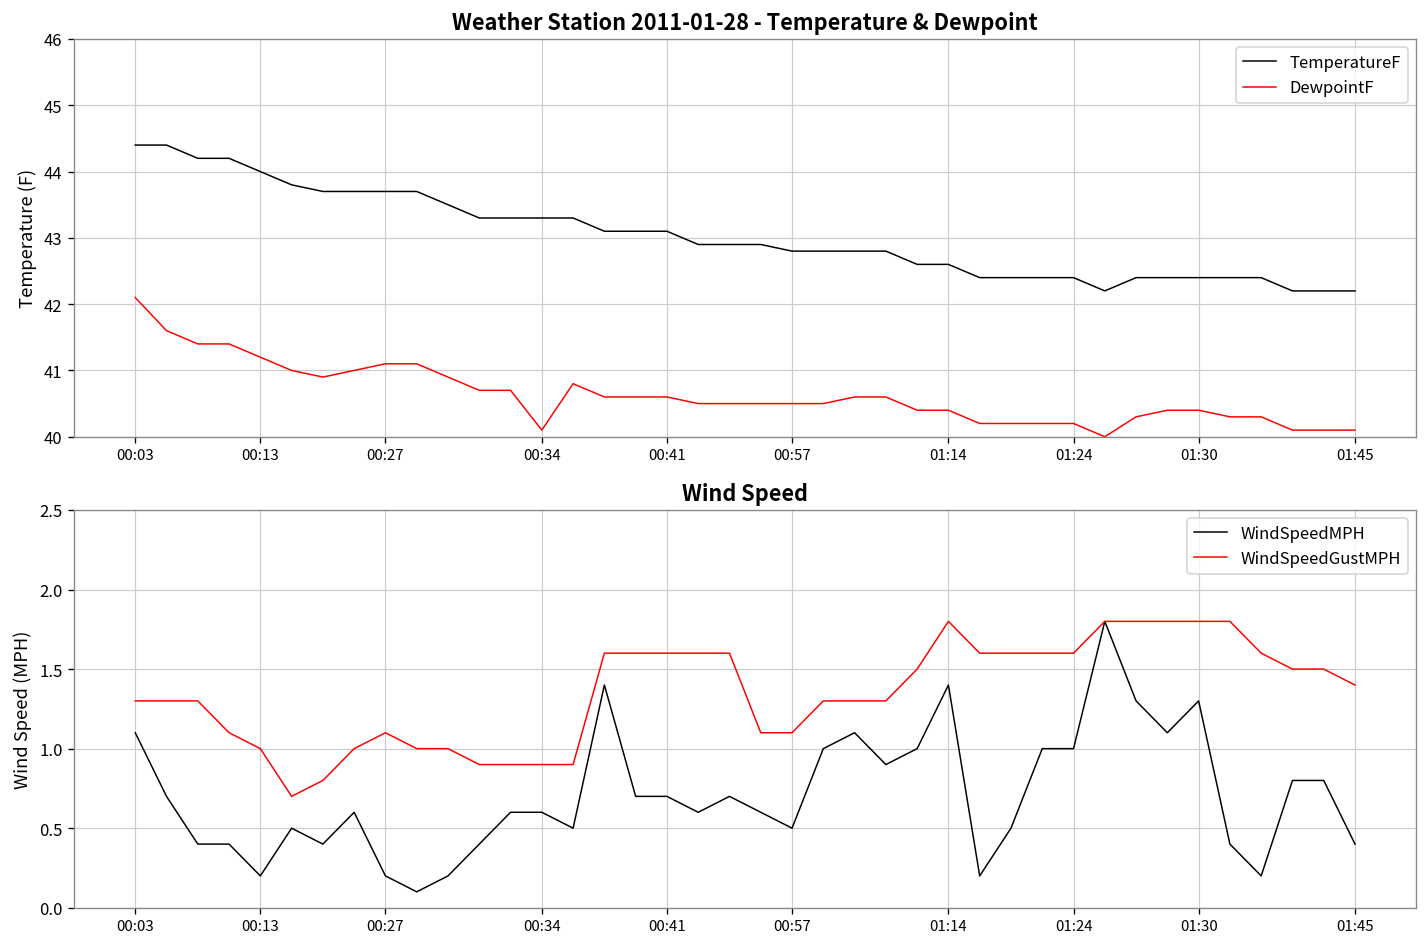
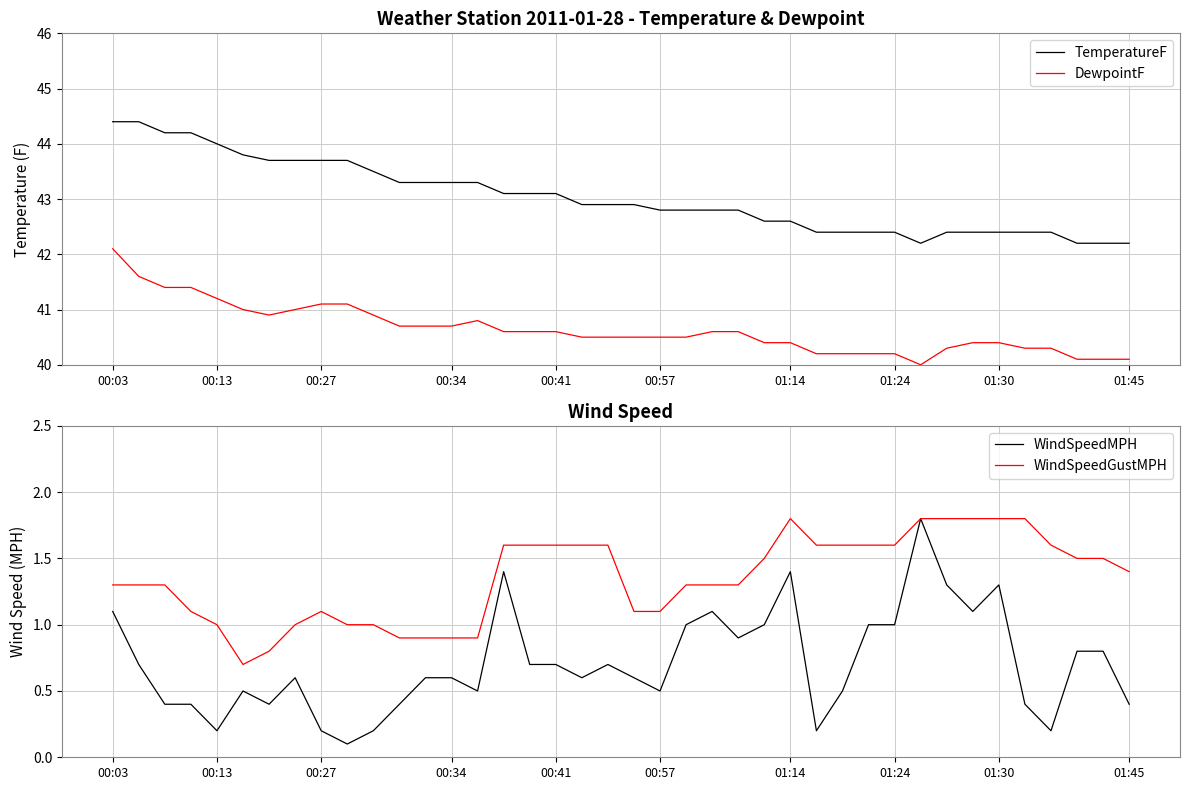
Weather Station 2011-01-28 - Temperature & Dewpoint, DewpointF, 00:34: 40.1 -> 40.7
